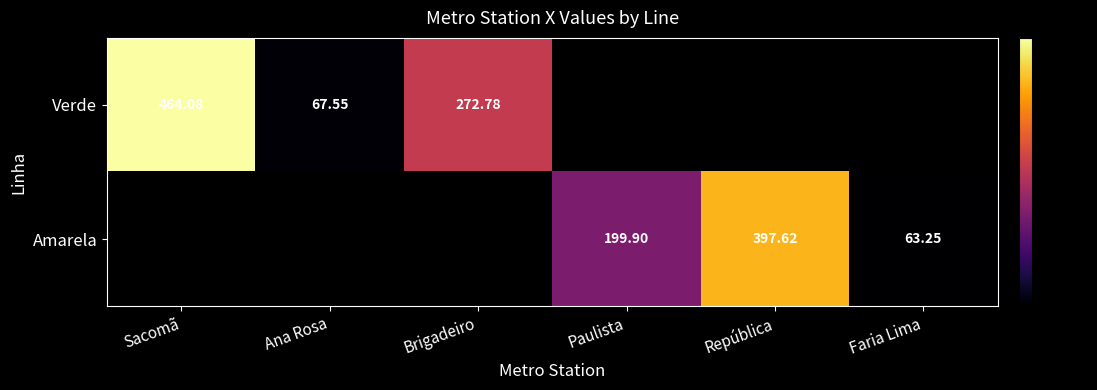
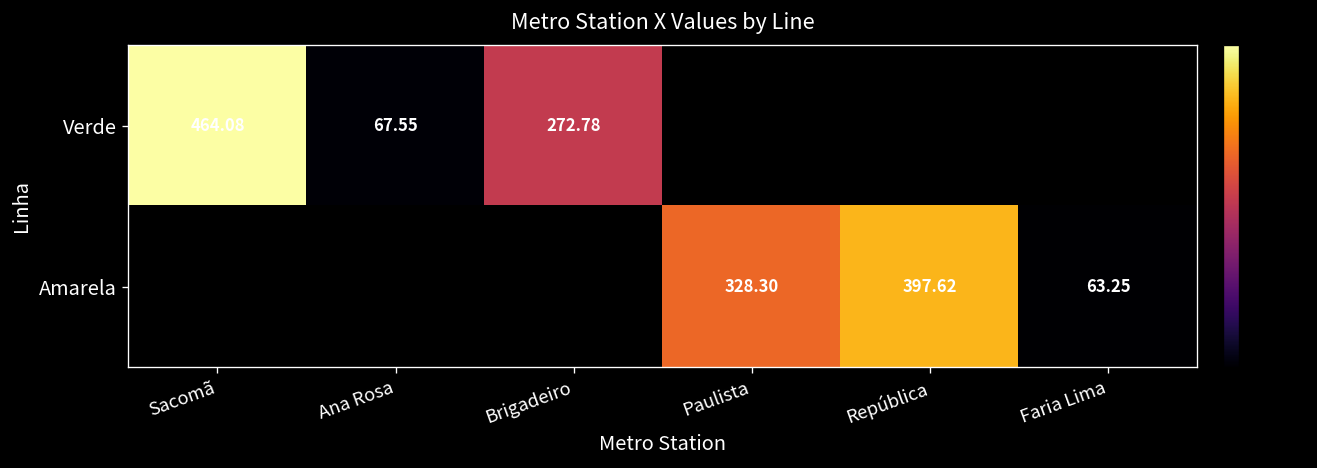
Amarela, Paulista: 199.90 -> 328.30
